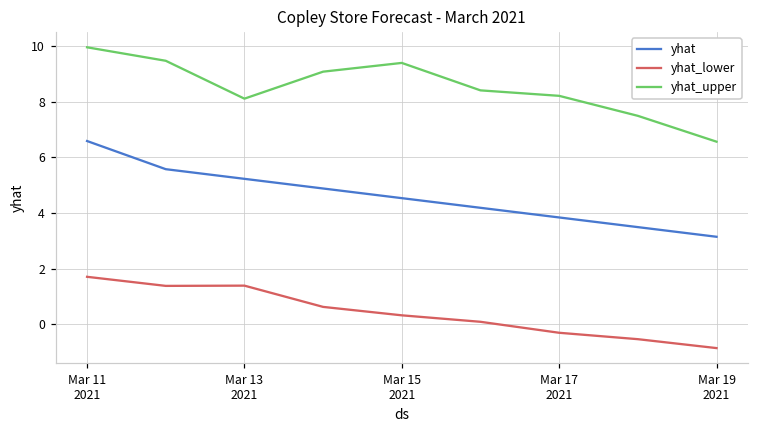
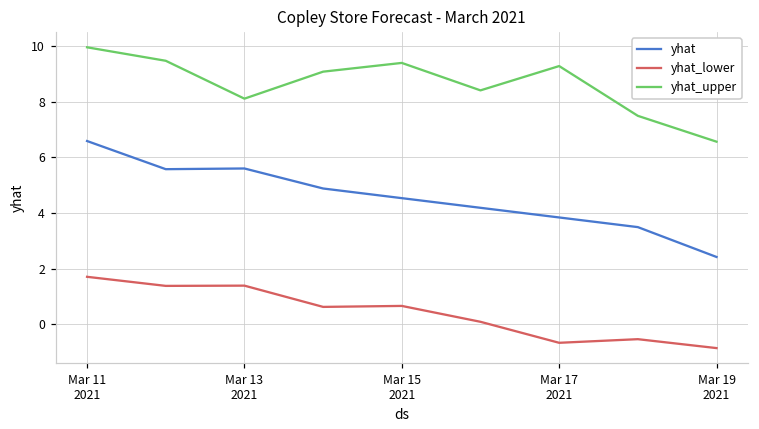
yhat, Mar 13 2021: 5.2 -> 5.6
yhat_lower, Mar 15 2021: 0.3 -> 0.7
yhat_lower, Mar 17 2021: -0.3 -> -0.7
yhat_upper, Mar 17 2021: 8.2 -> 9.3
yhat, Mar 19 2021: 3.1 -> 2.4
